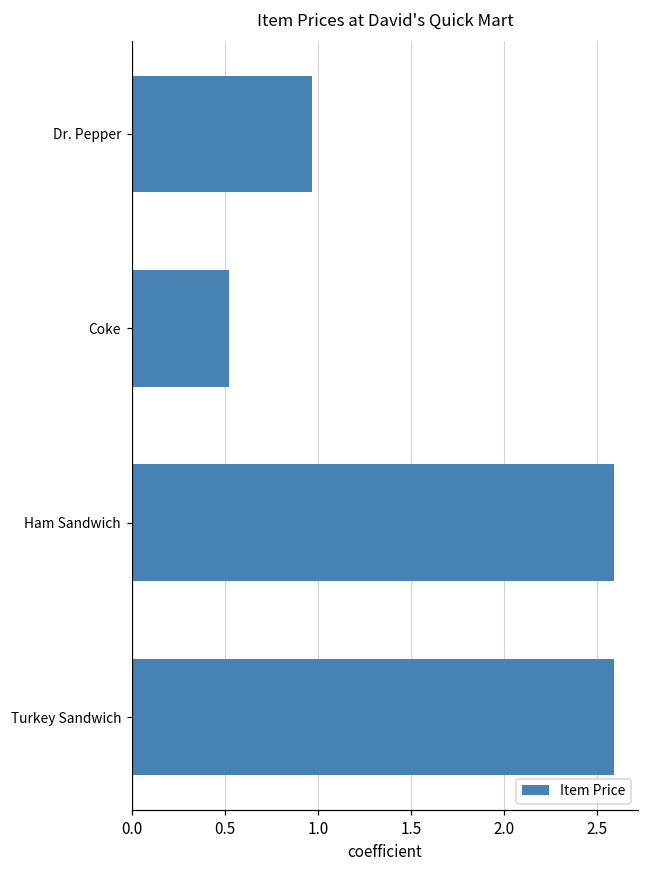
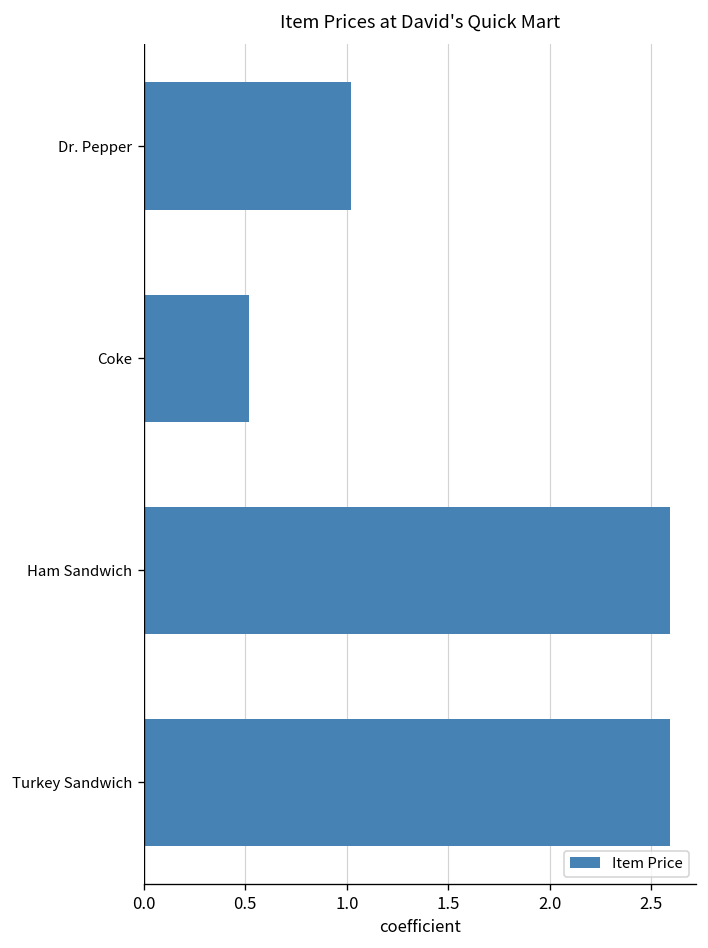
Dr. Pepper: 0.97 -> 1.02
